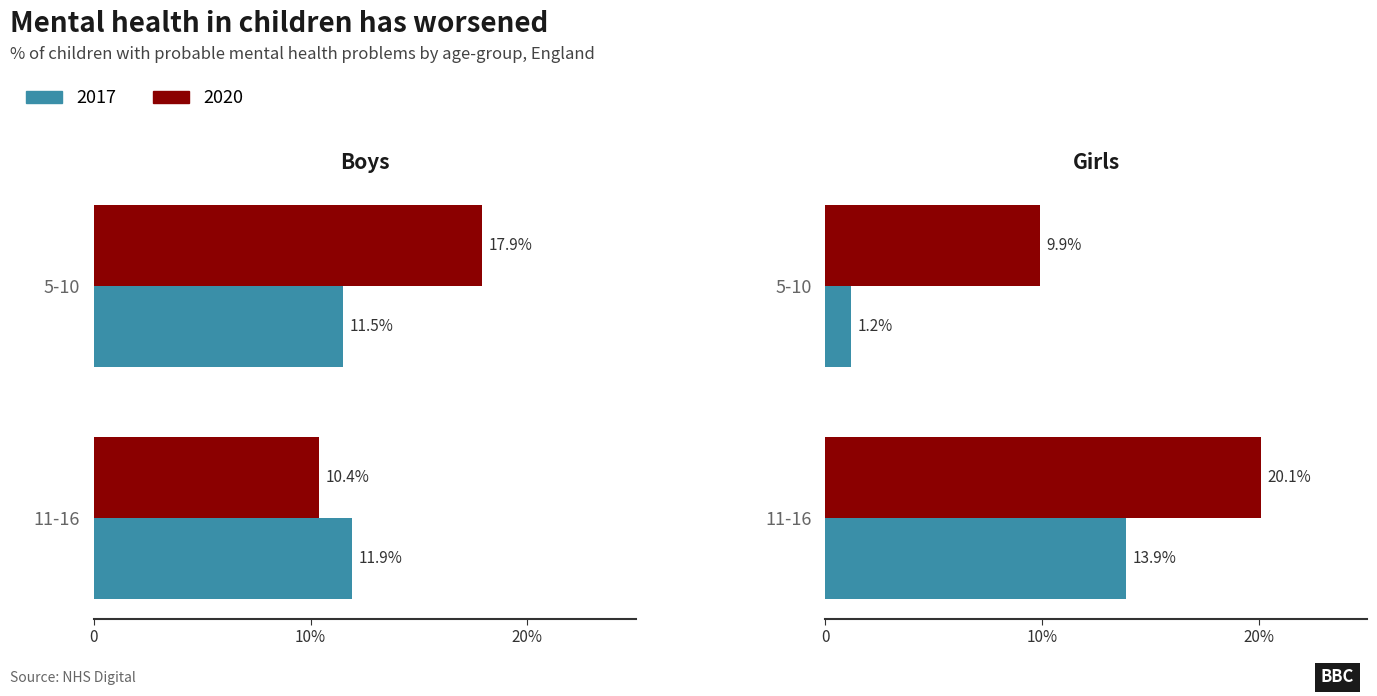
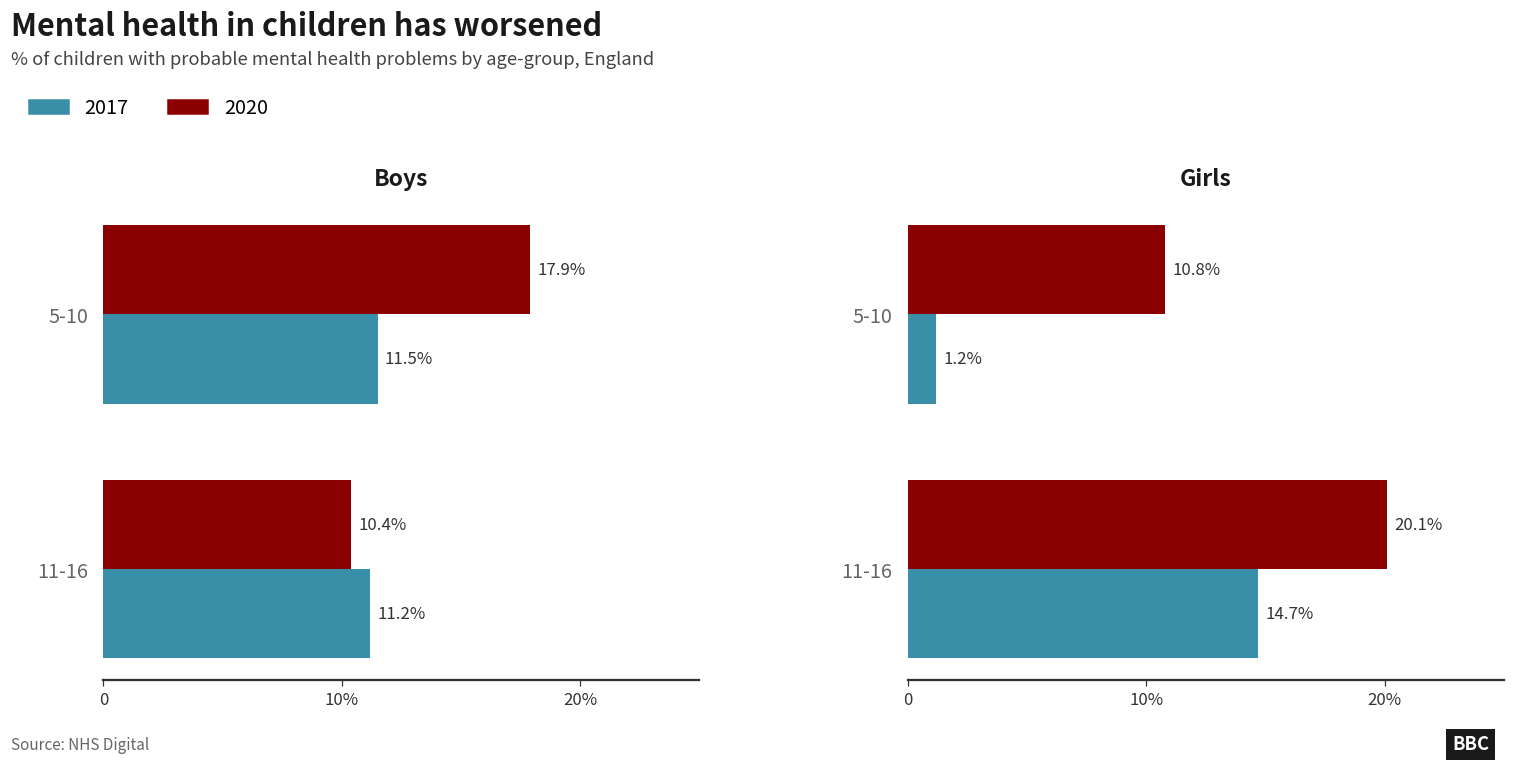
Boys, 2017, 11-16: 11.9% -> 11.2%
Girls, 2020, 5-10: 9.9% -> 10.8%
Girls, 2017, 11-16: 13.9% -> 14.7%
